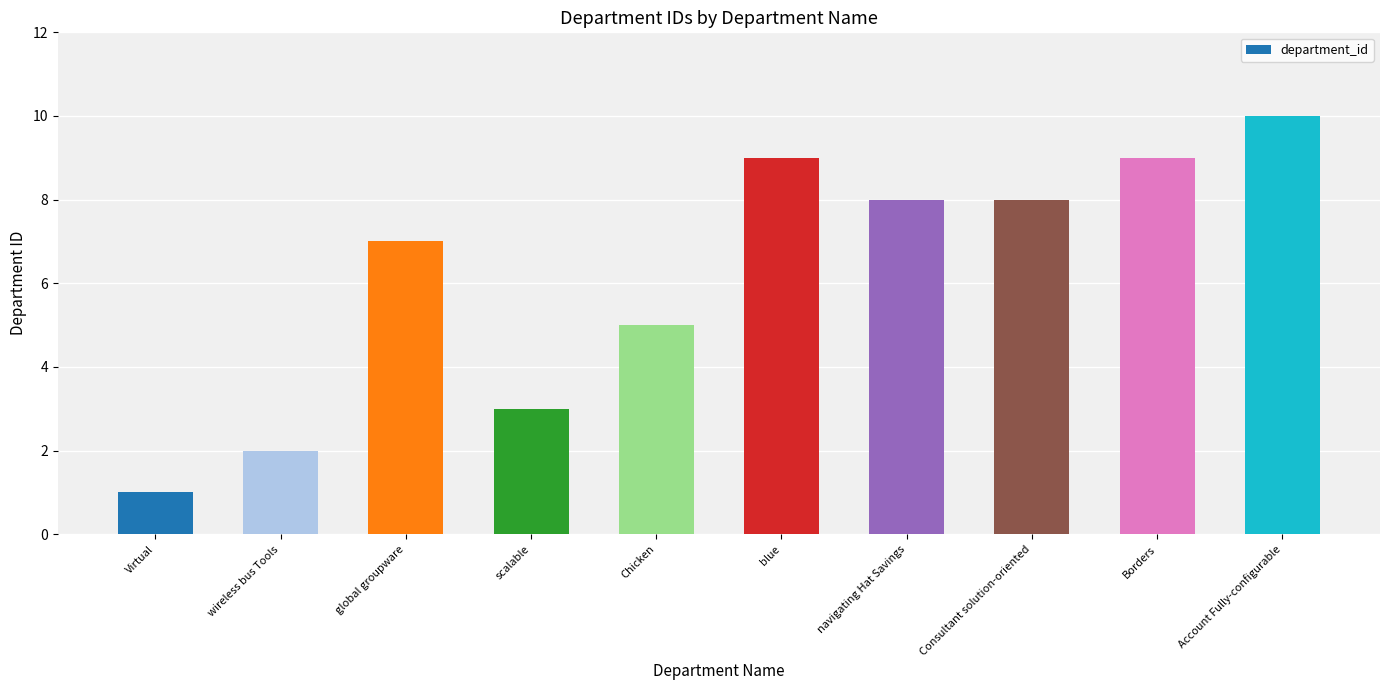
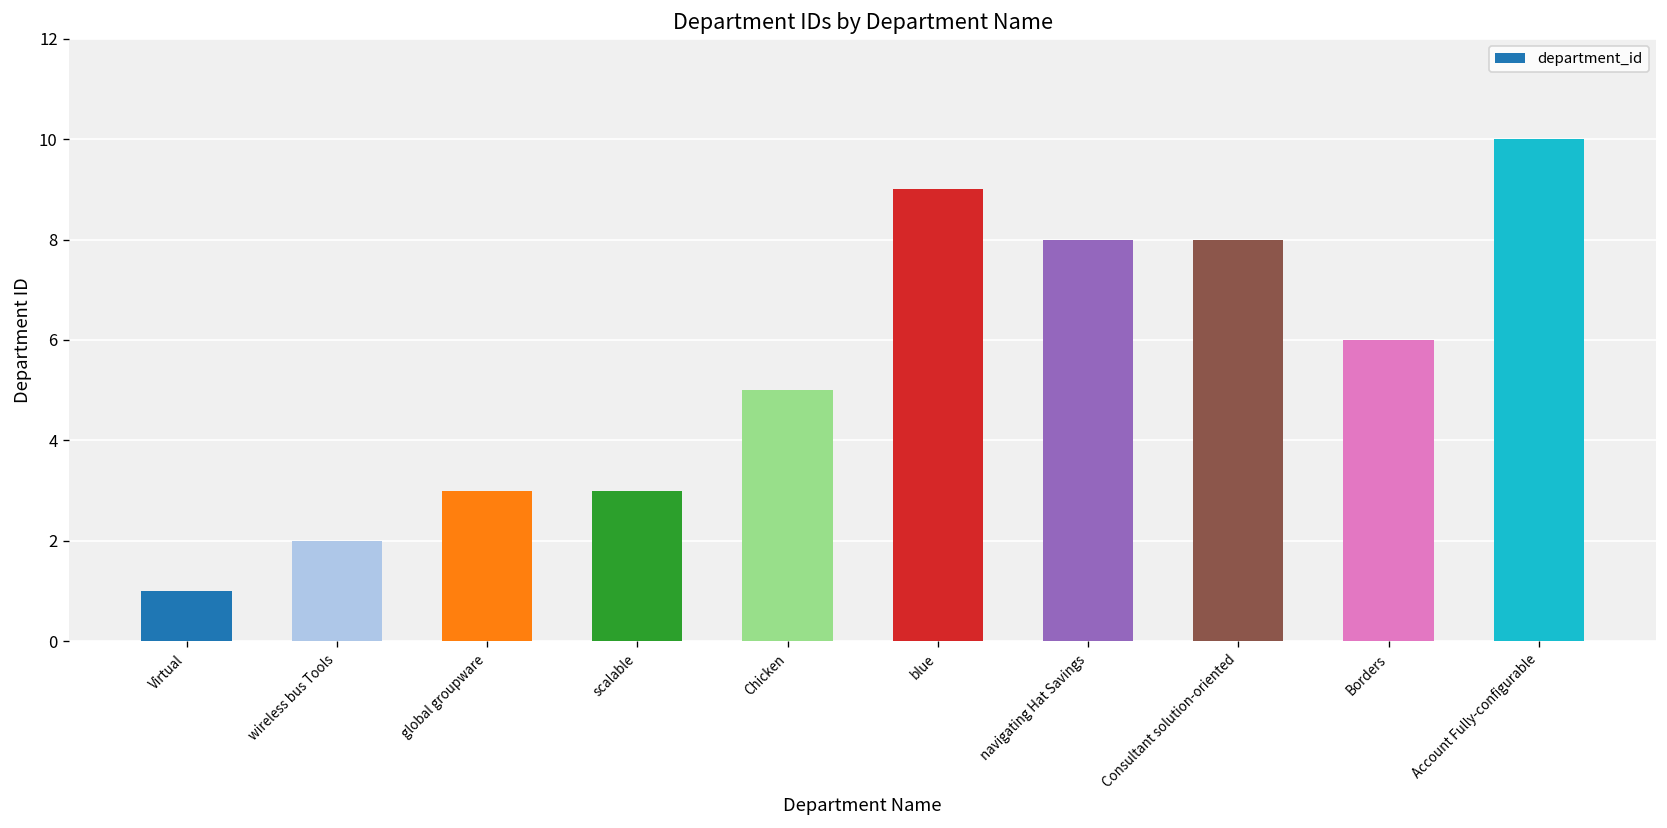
global groupware: 7 -> 3
Borders: 9 -> 6
